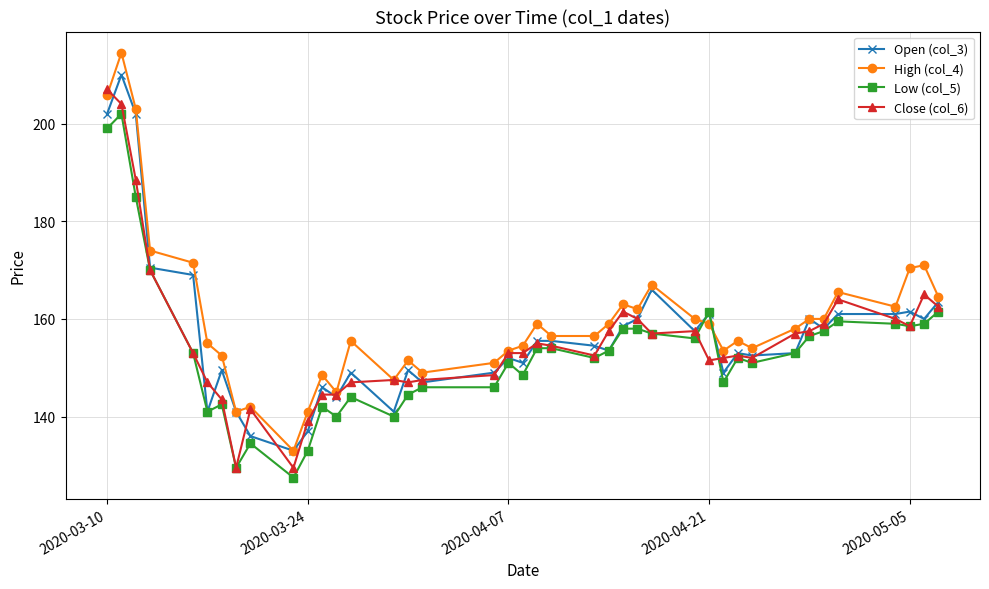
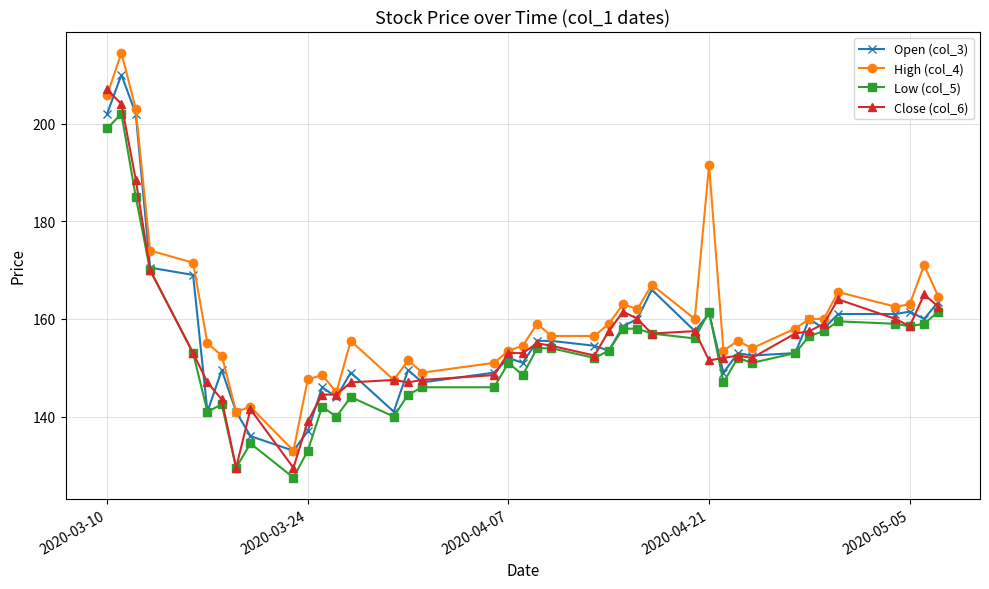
High (col_4), 2020-03-24: 141 -> 148
High (col_4), 2020-04-21: 159 -> 192
High (col_4), 2020-05-05: 170 -> 163
